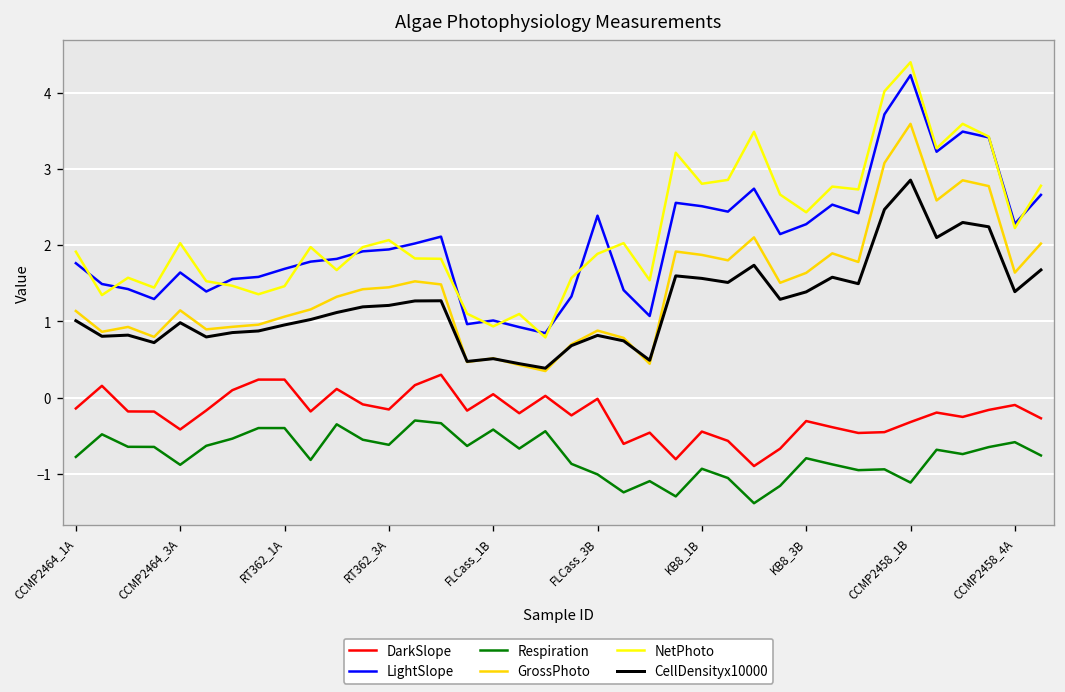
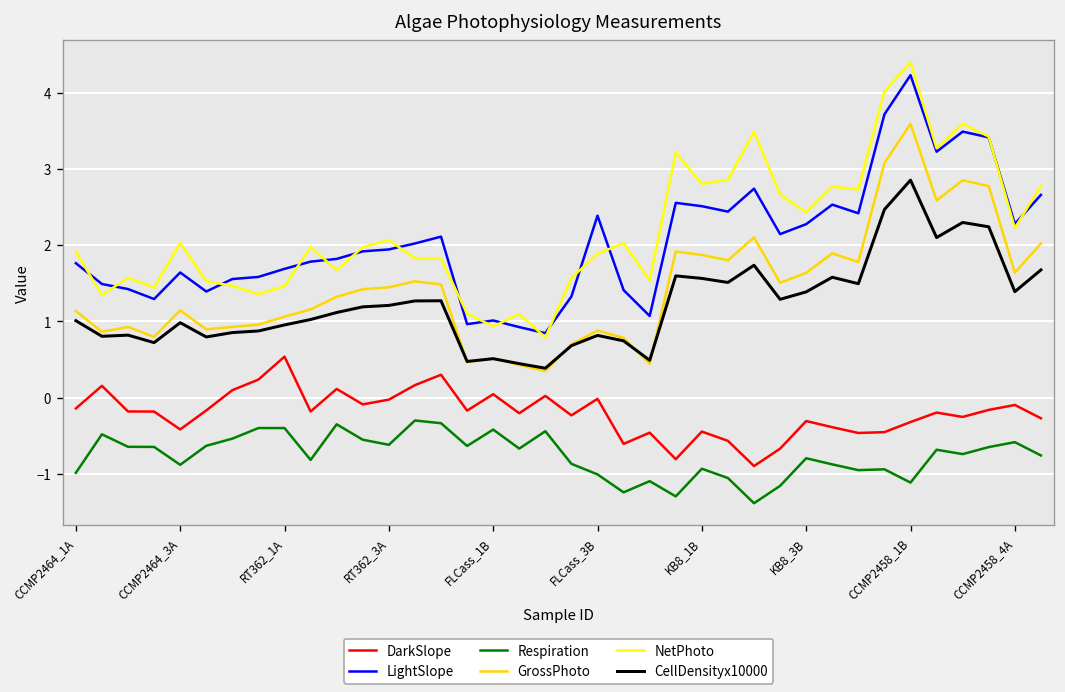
Respiration, CCMP2464_1A: -0.8 -> -1.0
DarkSlope, RT362_1A: 0.2 -> 0.5
DarkSlope, RT362_3A: -0.2 -> 0.0
